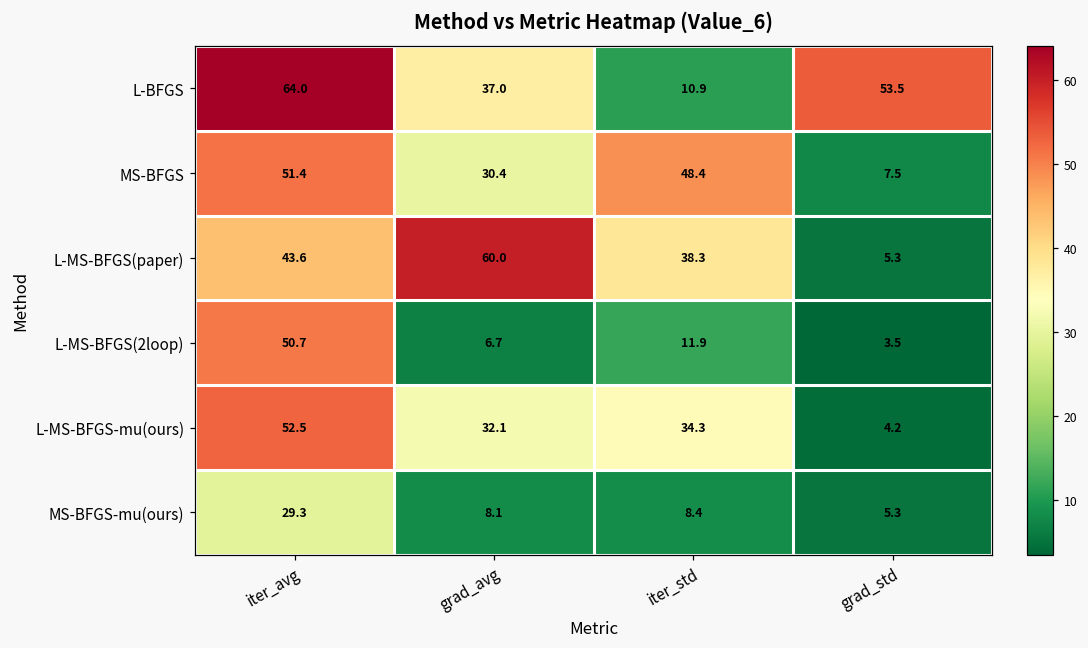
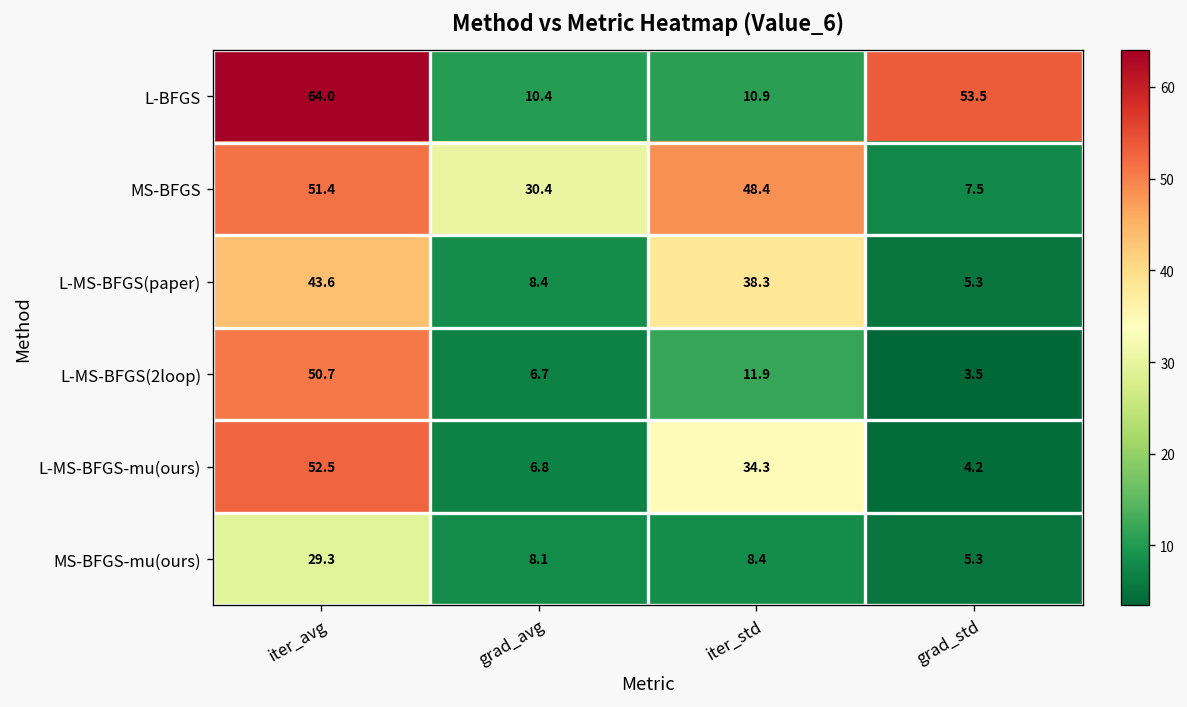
L-BFGS, grad_avg: 37.0 -> 10.4
L-MS-BFGS(paper), grad_avg: 60.0 -> 8.4
L-MS-BFGS-mu(ours), grad_avg: 32.1 -> 6.8
